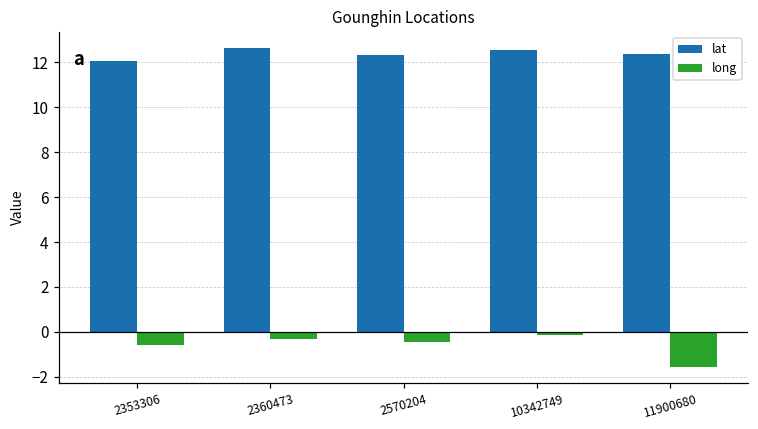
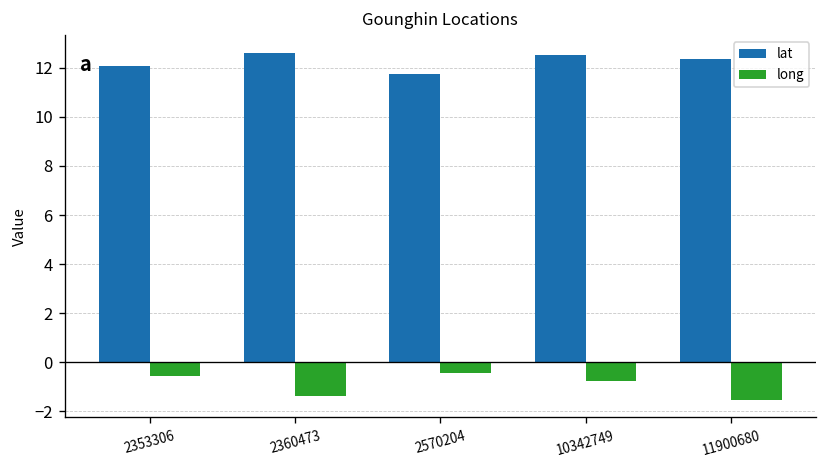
long, 2360473: -0.3 -> -1.4
lat, 2570204: 12.3 -> 11.8
long, 10342749: -0.2 -> -0.8
